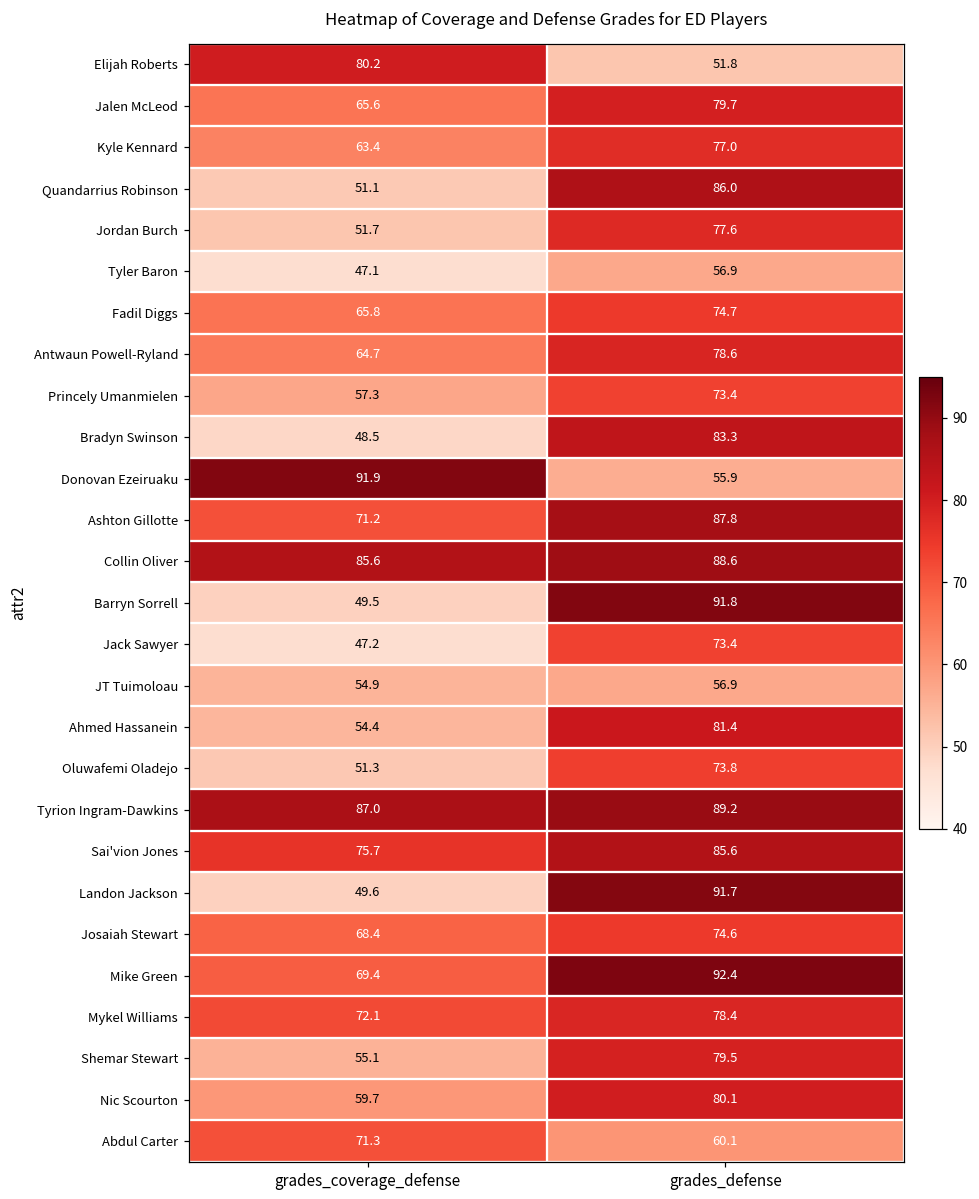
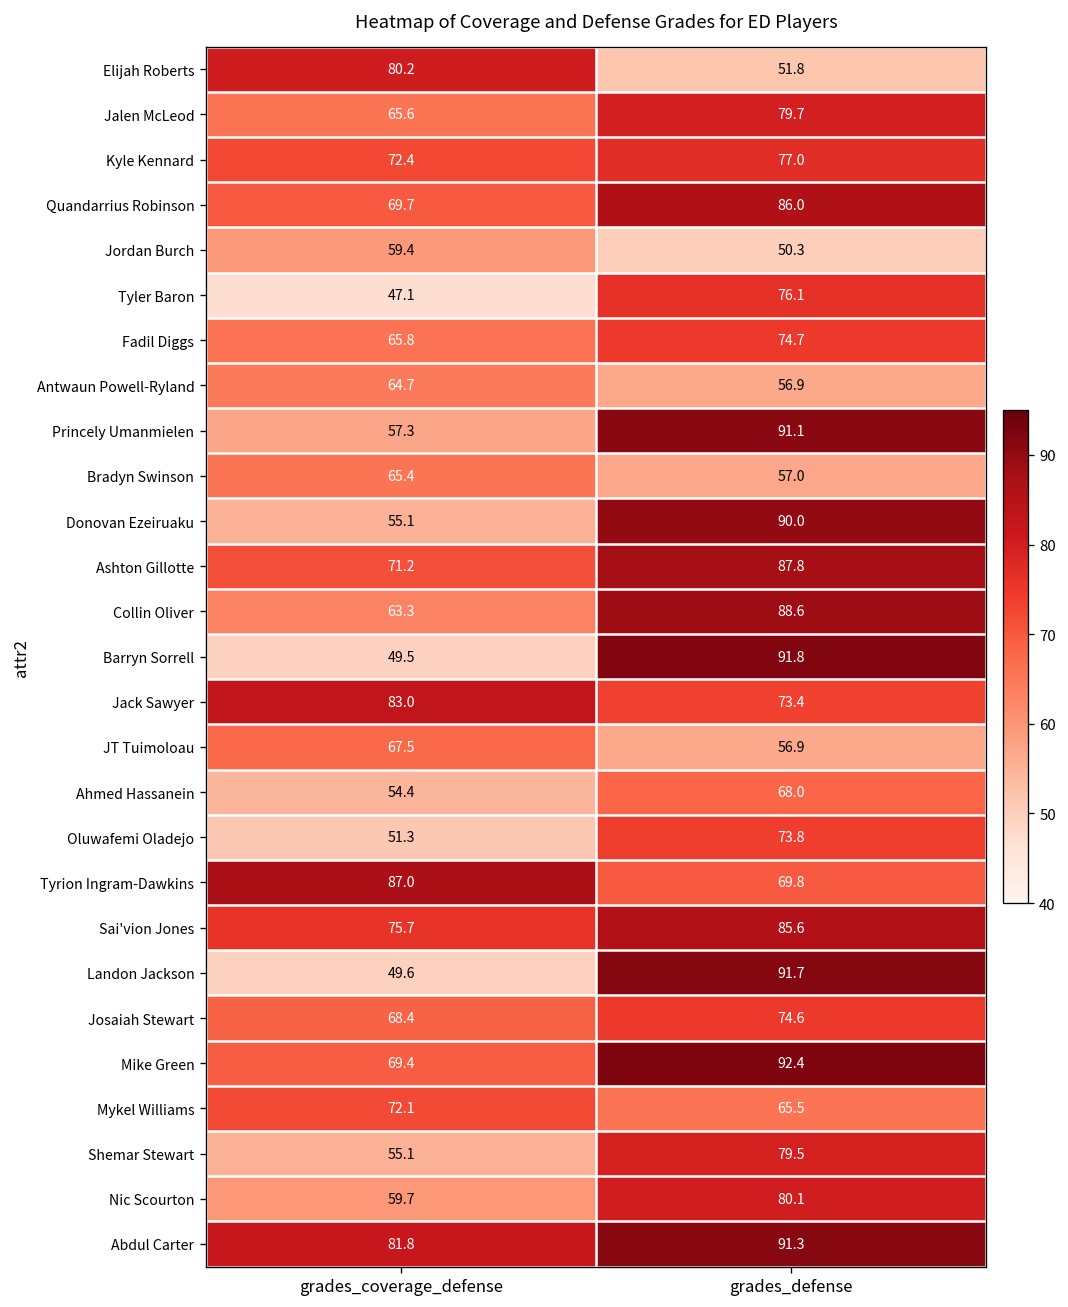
Kyle Kennard, grades_coverage_defense: 63.4 -> 72.4
Quandarrius Robinson, grades_coverage_defense: 51.1 -> 69.7
Jordan Burch, grades_coverage_defense: 51.7 -> 59.4
Jordan Burch, grades_defense: 77.6 -> 50.3
Tyler Baron, grades_defense: 56.9 -> 76.1
Antwaun Powell-Ryland, grades_defense: 78.6 -> 56.9
Princely Umanmielen, grades_defense: 73.4 -> 91.1
Bradyn Swinson, grades_coverage_defense: 48.5 -> 65.4
Bradyn Swinson, grades_defense: 83.3 -> 57.0
Donovan Ezeiruaku, grades_coverage_defense: 91.9 -> 55.1
Donovan Ezeiruaku, grades_defense: 55.9 -> 90.0
Collin Oliver, grades_coverage_defense: 85.6 -> 63.3
Jack Sawyer, grades_coverage_defense: 47.2 -> 83.0
JT Tuimoloau, grades_coverage_defense: 54.9 -> 67.5
Ahmed Hassanein, grades_defense: 81.4 -> 68.0
Tyrion Ingram-Dawkins, grades_defense: 89.2 -> 69.8
Mykel Williams, grades_defense: 78.4 -> 65.5
Abdul Carter, grades_coverage_defense: 71.3 -> 81.8
Abdul Carter, grades_defense: 60.1 -> 91.3
